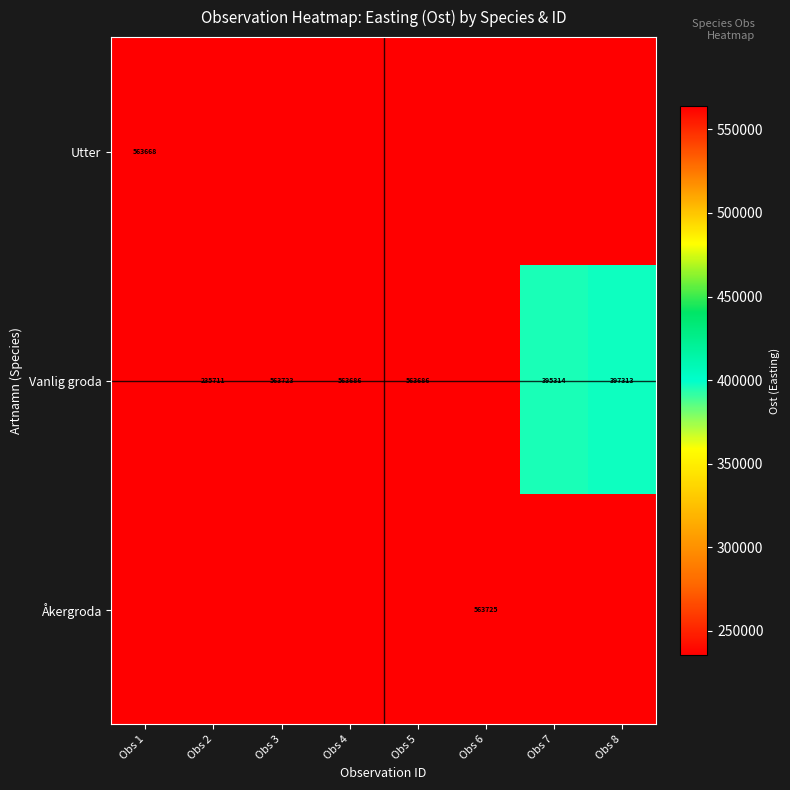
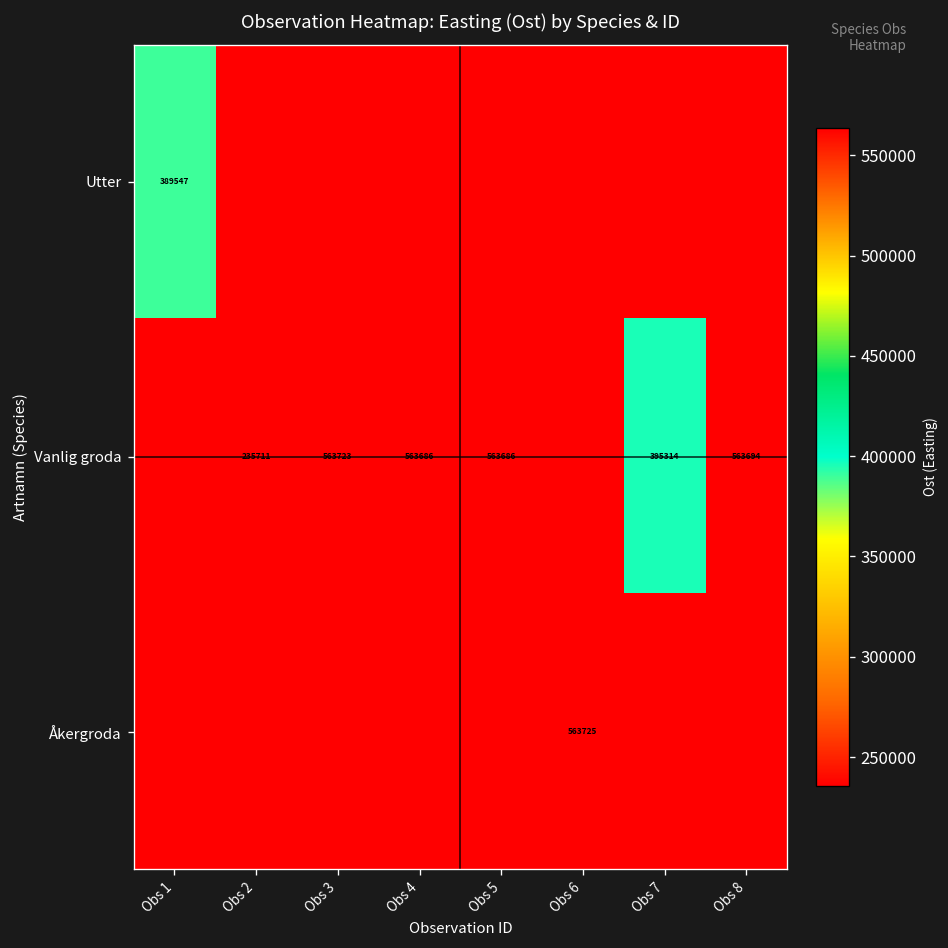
Utter, Obs 1: 563668 -> 389547
Vanlig groda, Obs 8: 397313 -> 563694
